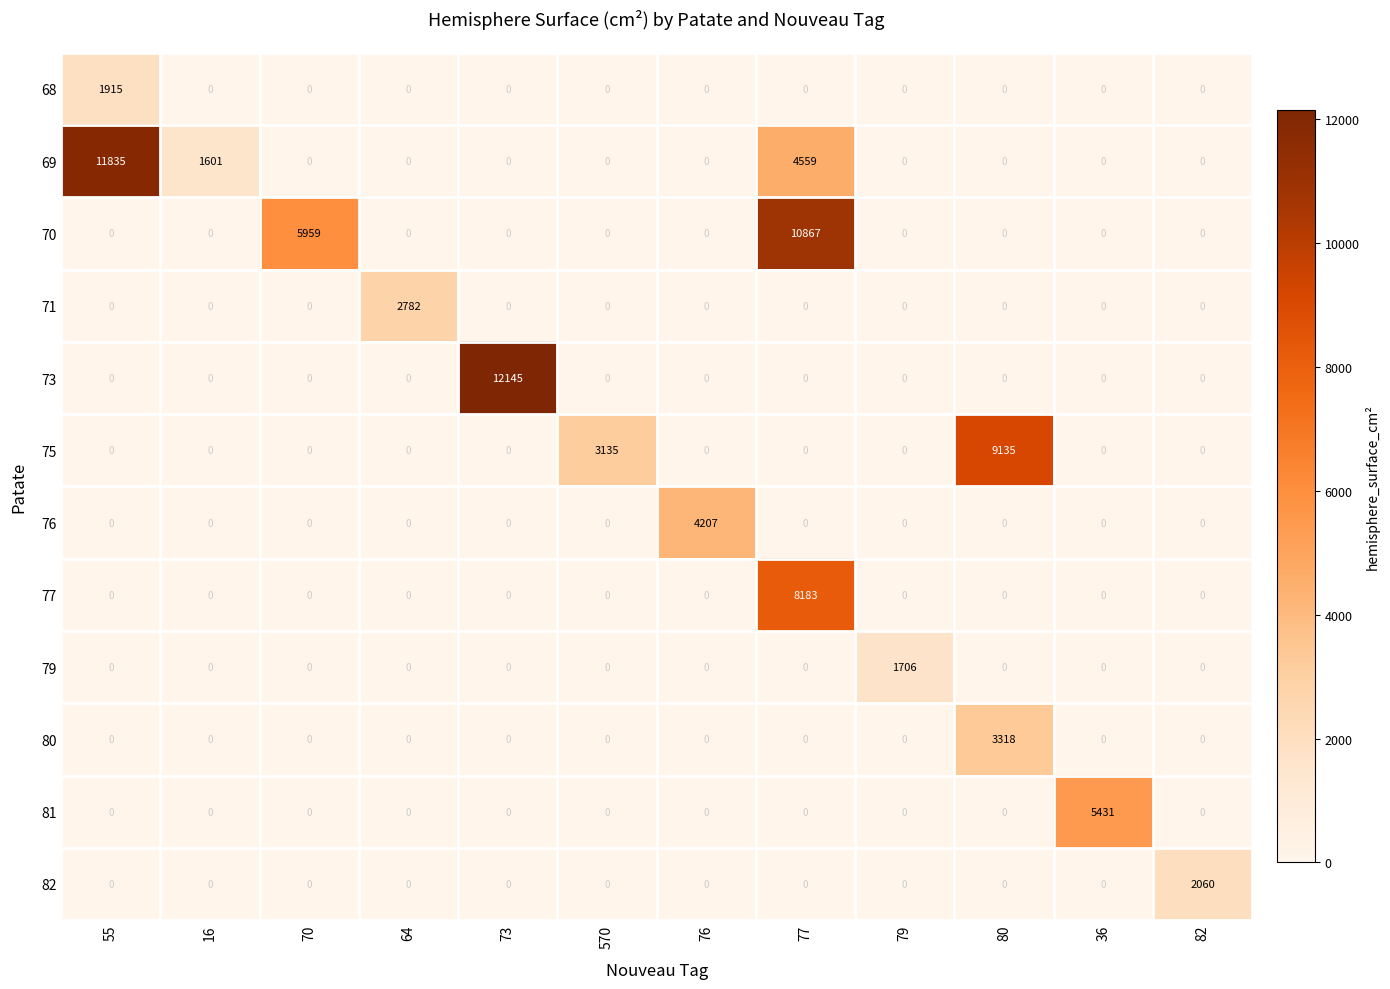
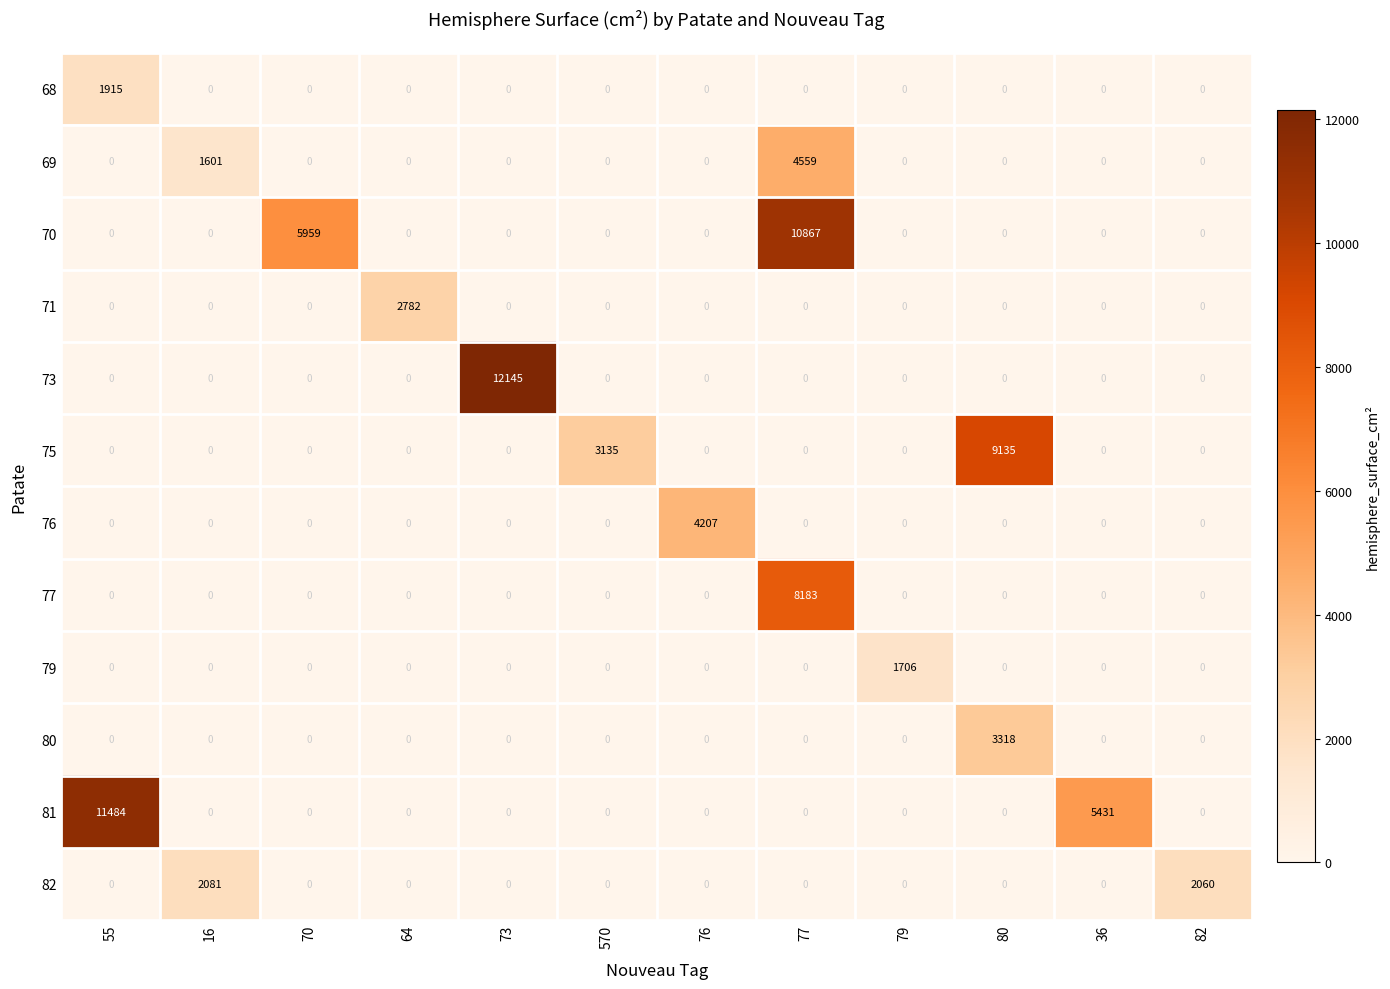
69, 55: 11835 -> 0
81, 55: 0 -> 11484
82, 16: 0 -> 2081
